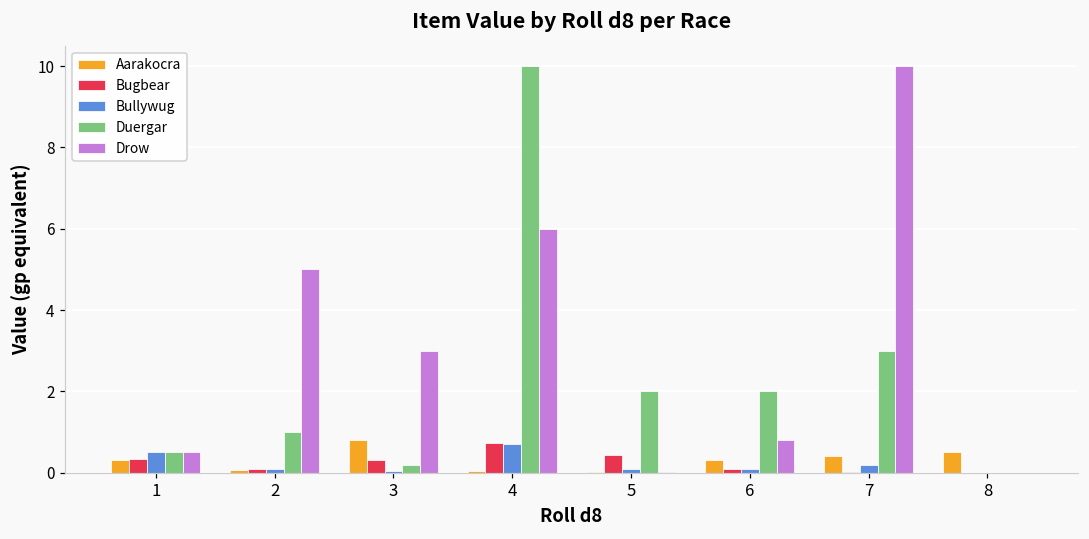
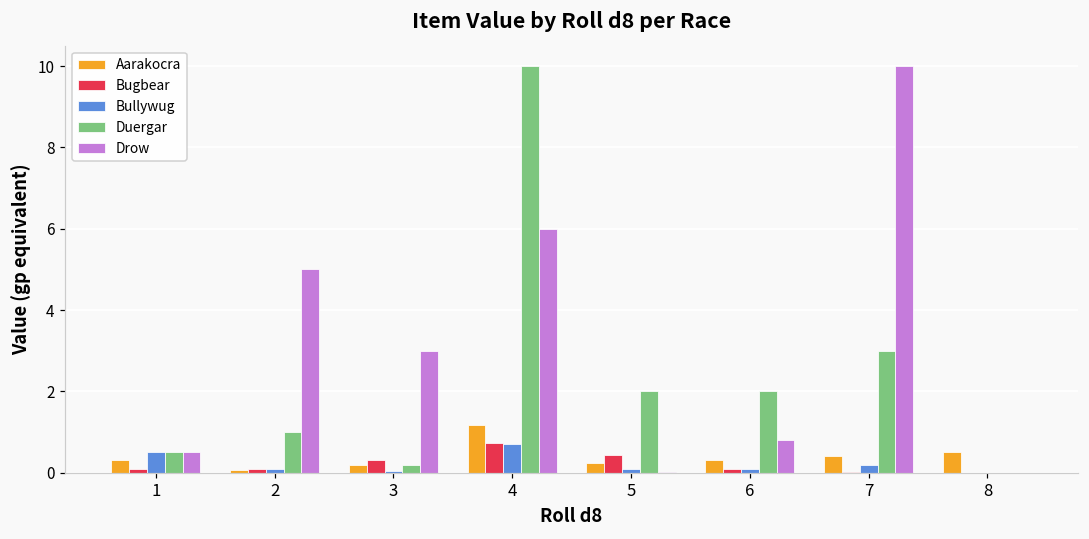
Bugbear, 1: 0.3 -> 0.1
Aarakocra, 3: 0.8 -> 0.2
Aarakocra, 4: 0.1 -> 1.2
Aarakocra, 5: 0.0 -> 0.2
